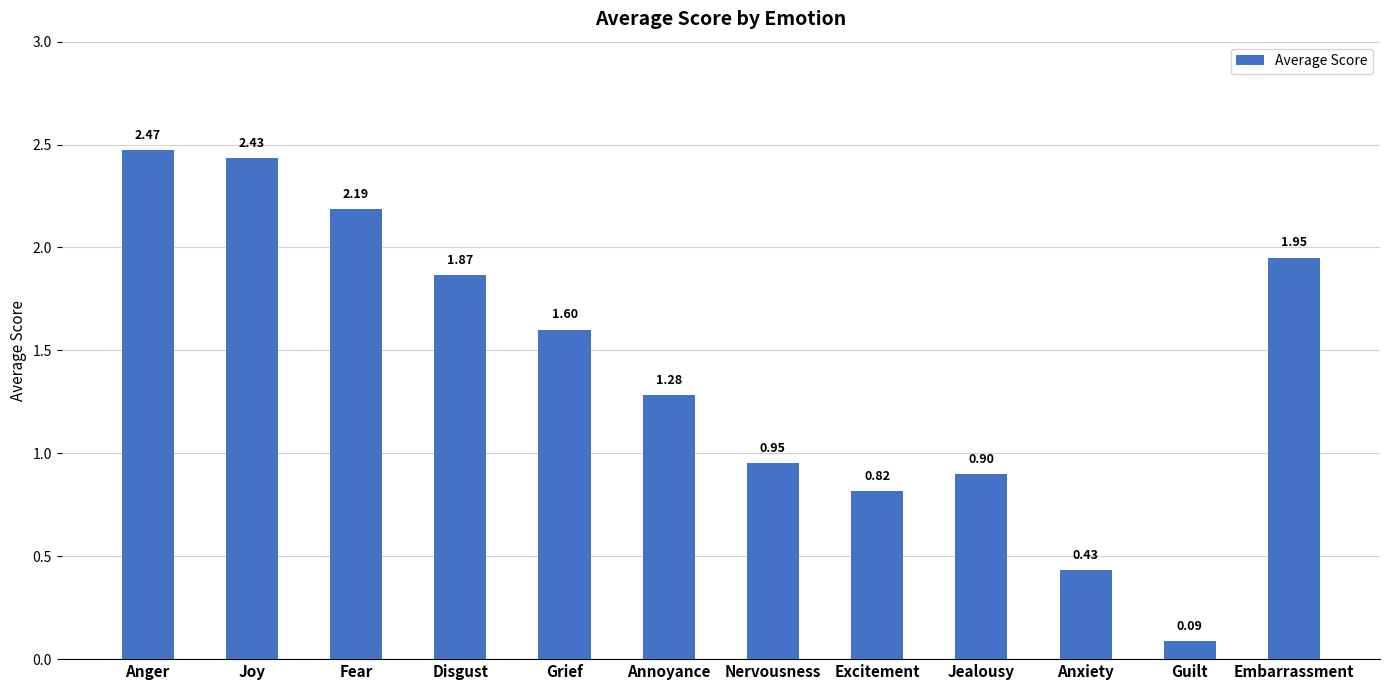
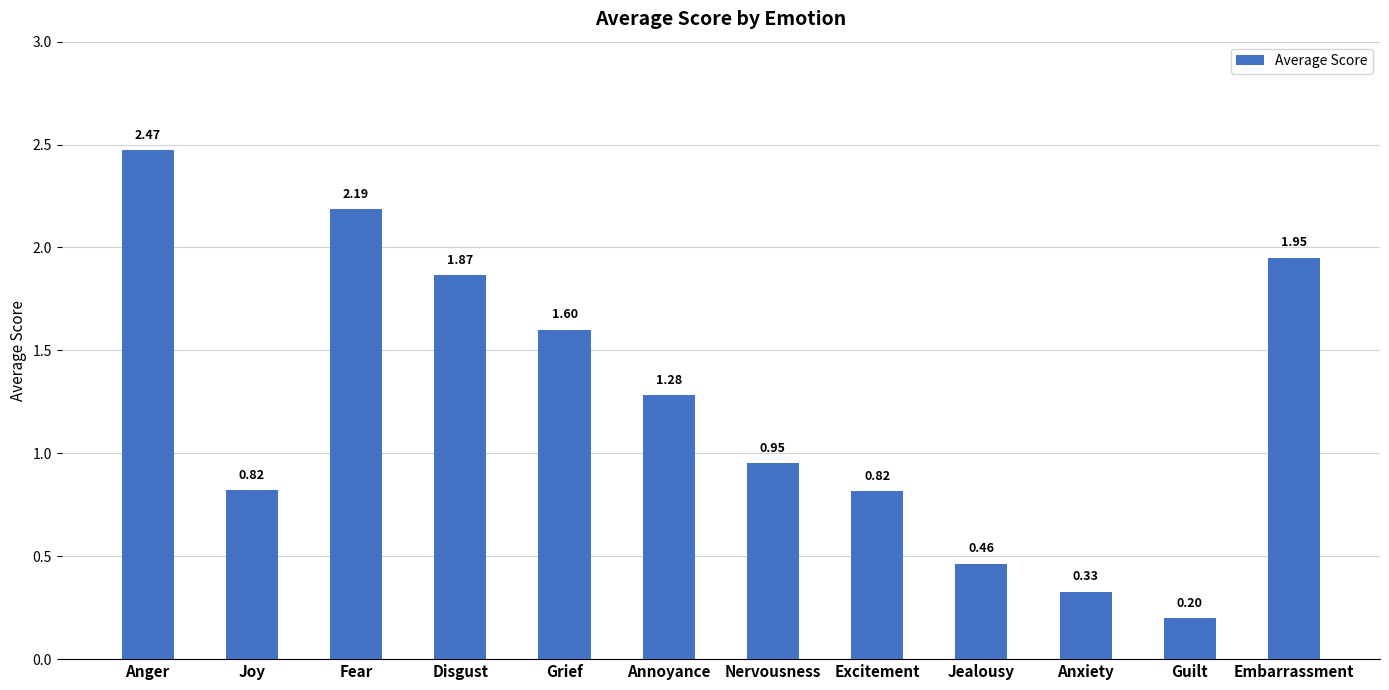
Joy: 2.43 -> 0.82
Jealousy: 0.90 -> 0.46
Anxiety: 0.43 -> 0.33
Guilt: 0.09 -> 0.20
